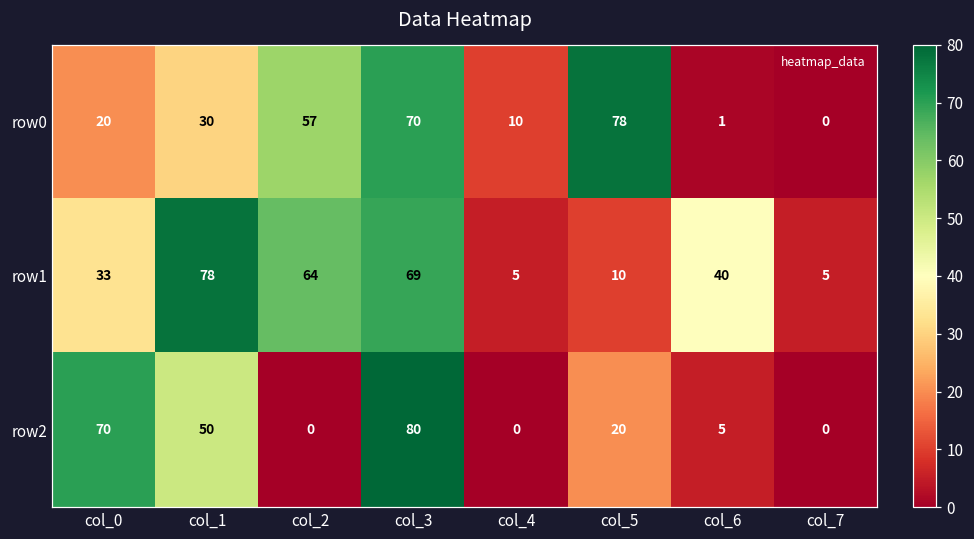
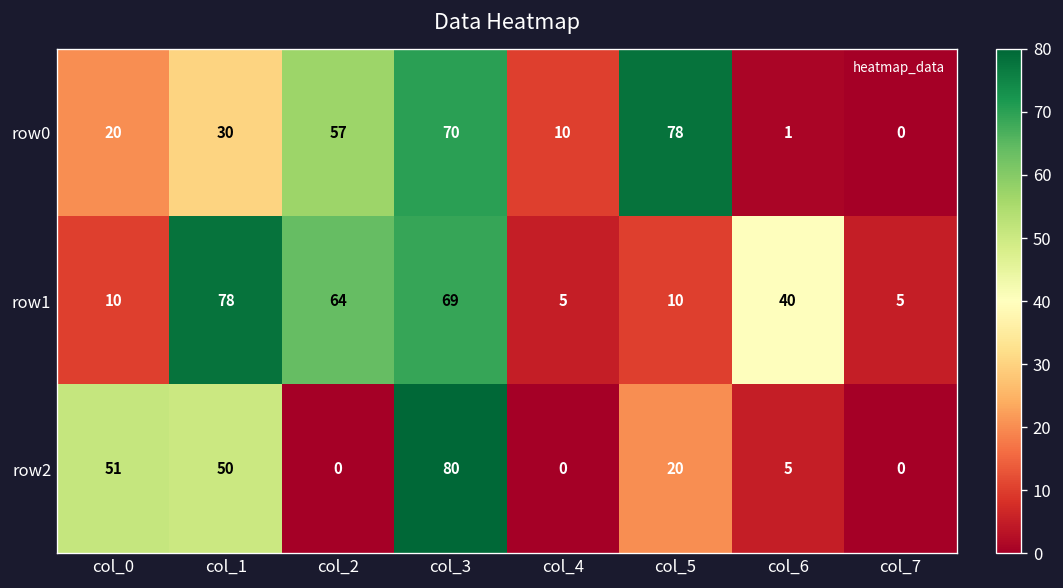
row1, col_0: 33 -> 10
row2, col_0: 70 -> 51
